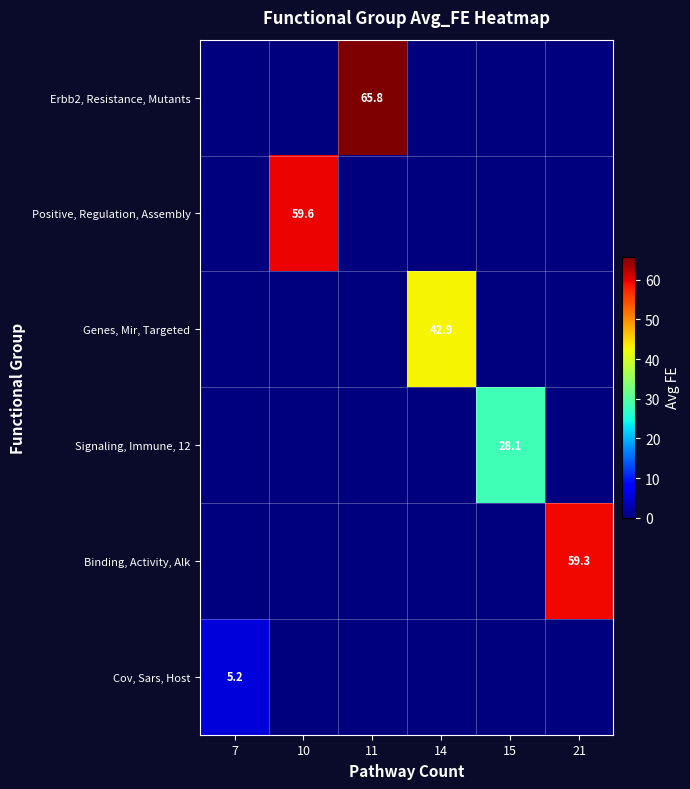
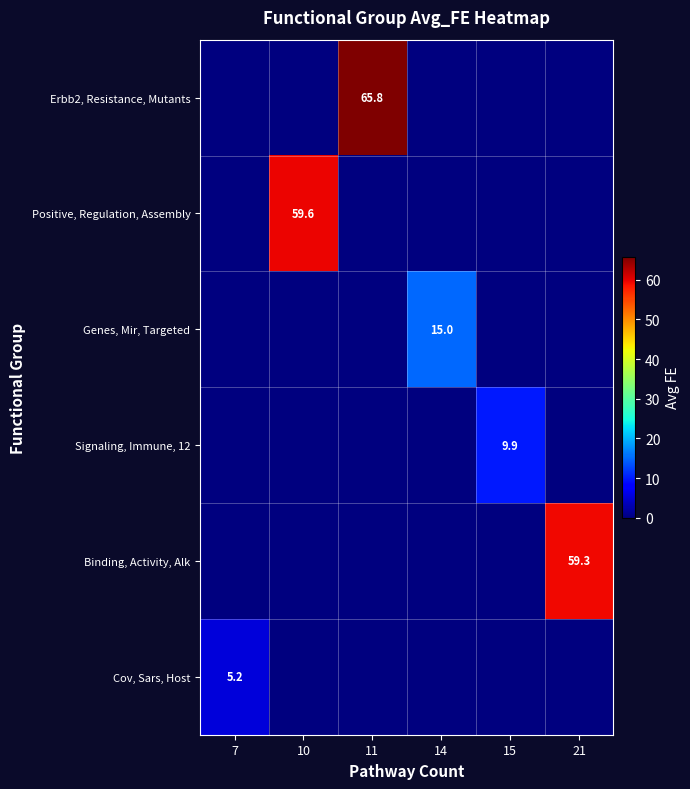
Genes, Mir, Targeted, 14: 42.9 -> 15.0
Signaling, Immune, 12, 15: 28.1 -> 9.9
